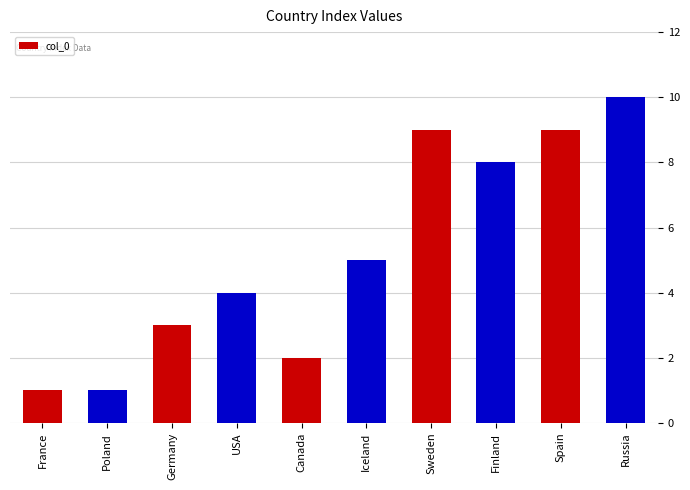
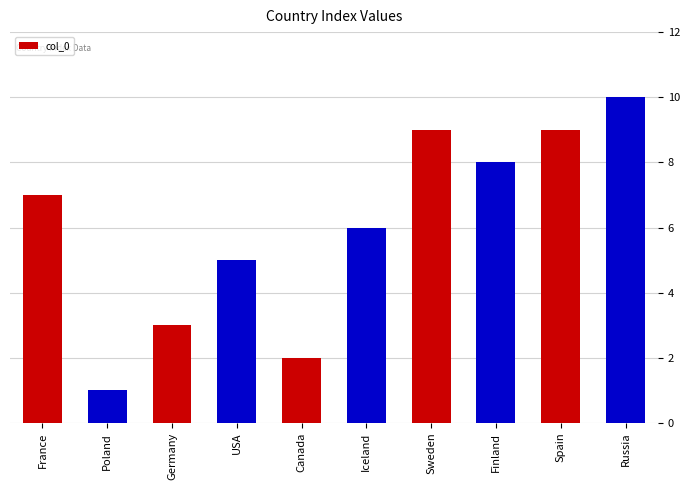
France: 1 -> 7
USA: 4 -> 5
Iceland: 5 -> 6
